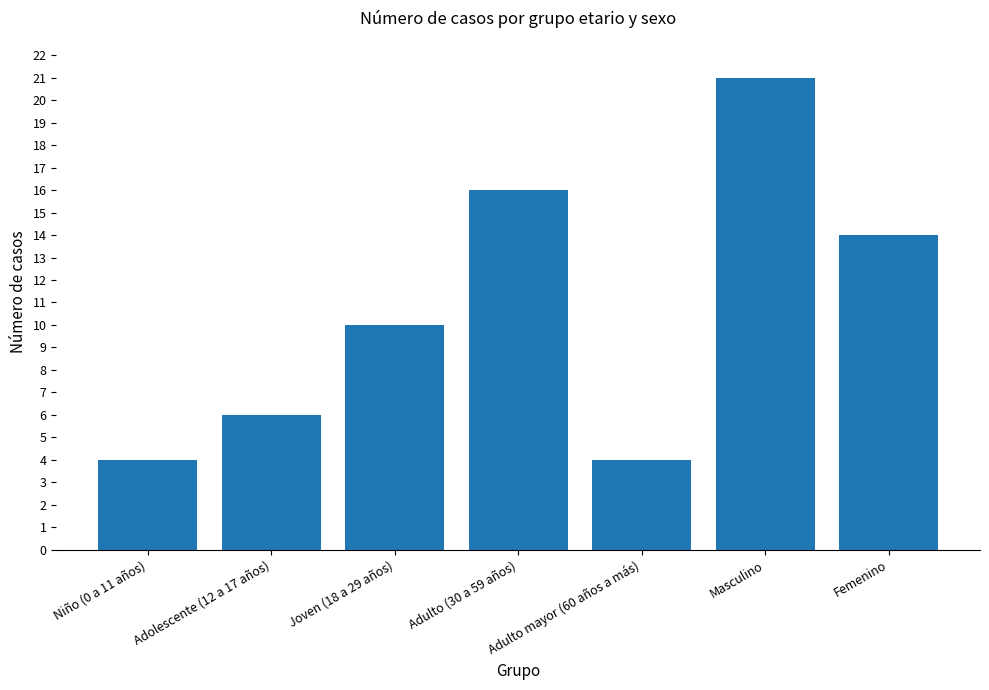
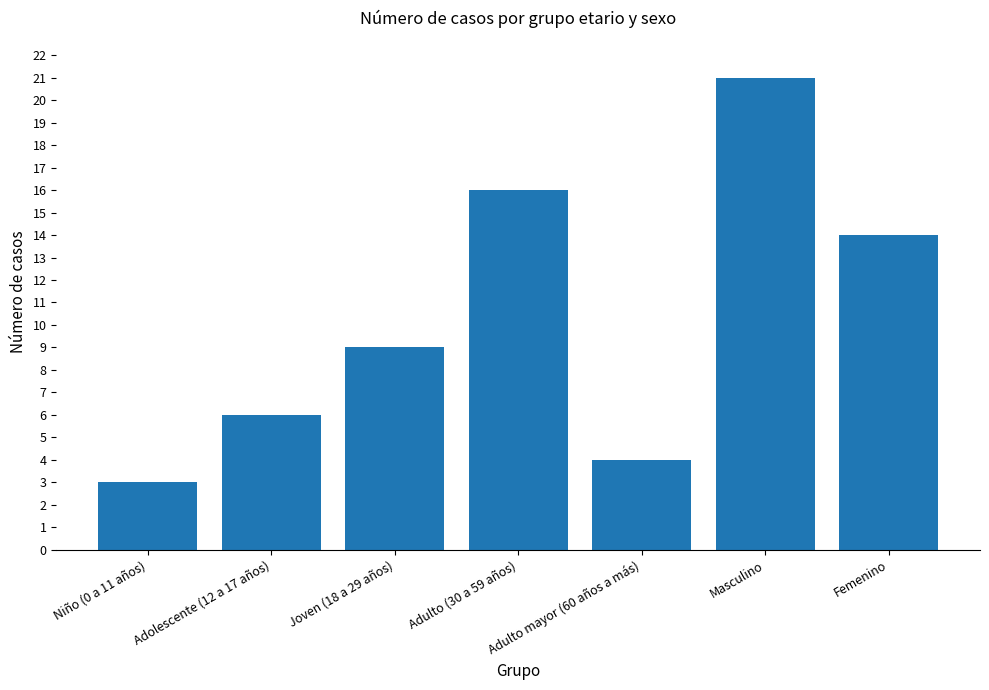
Niño (0 a 11 años): 4 -> 3
Joven (18 a 29 años): 10 -> 9
